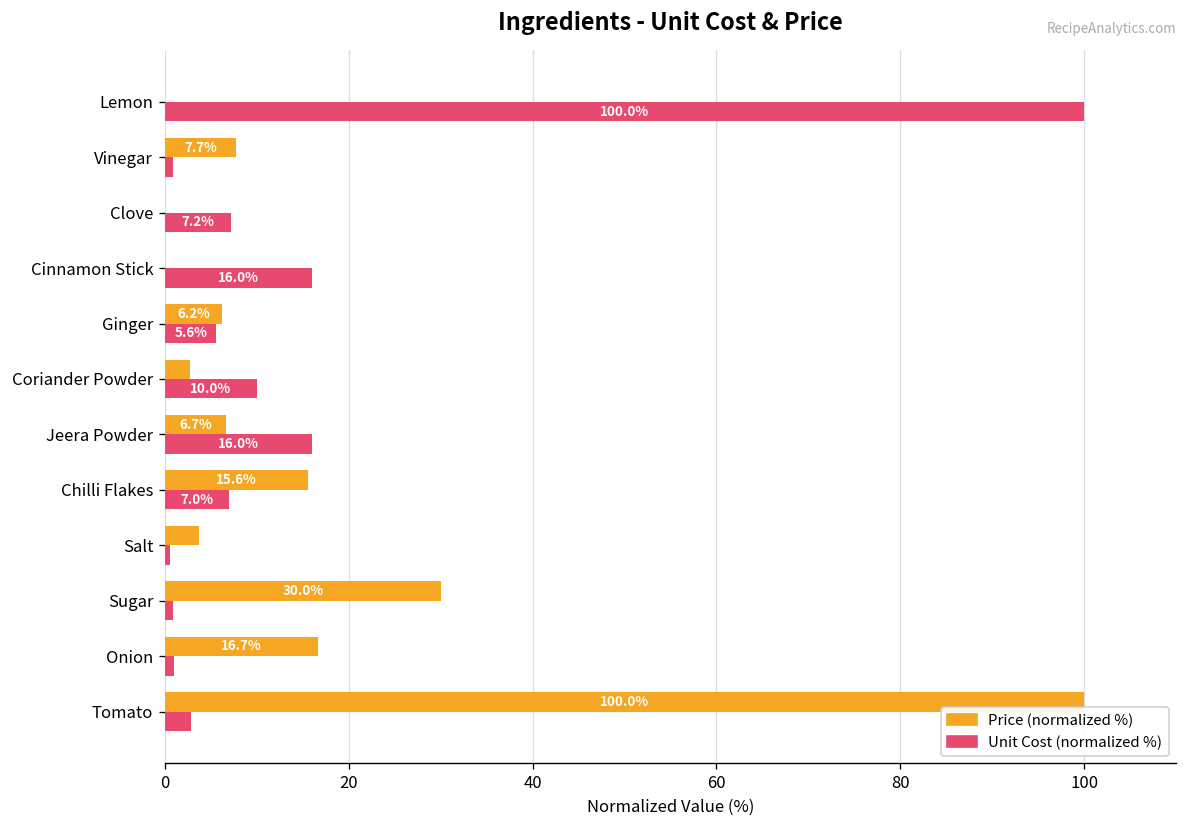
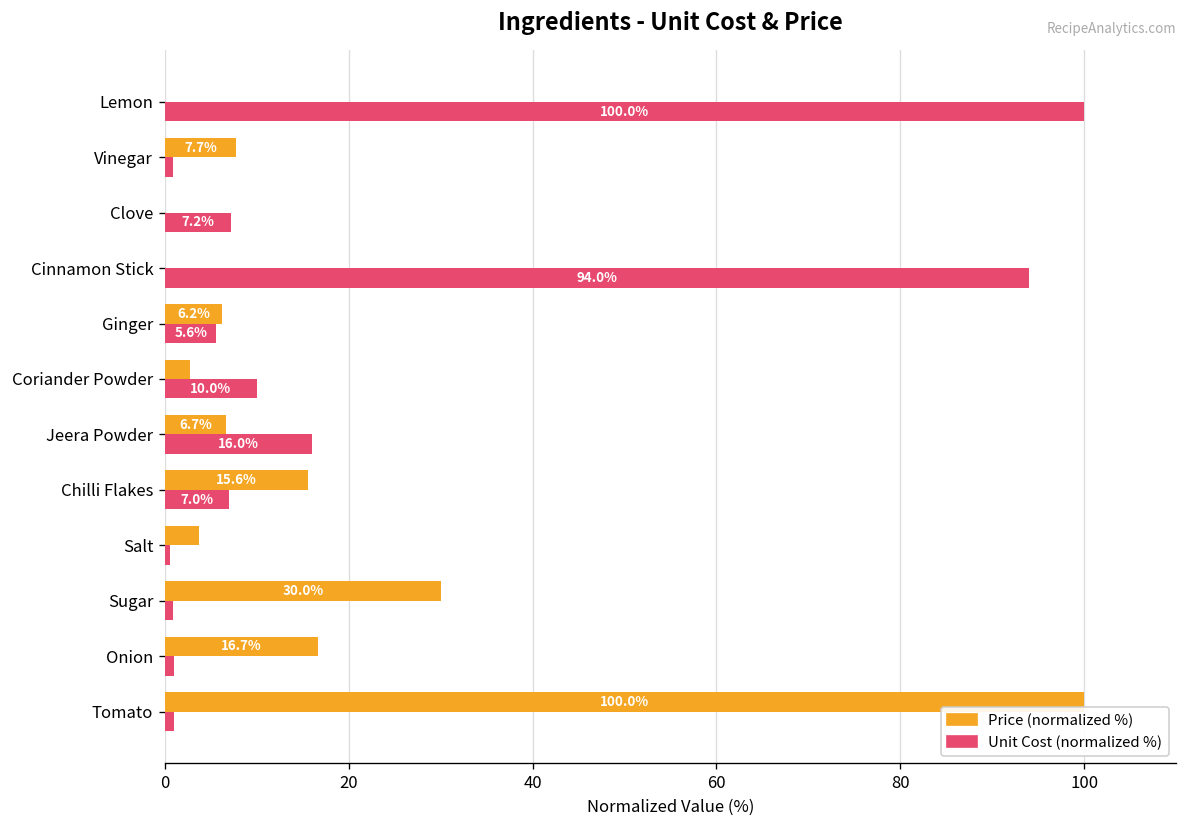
Unit Cost (normalized %), Cinnamon Stick: 16.0% -> 94.0%
Unit Cost (normalized %), Tomato: 3 -> 1
